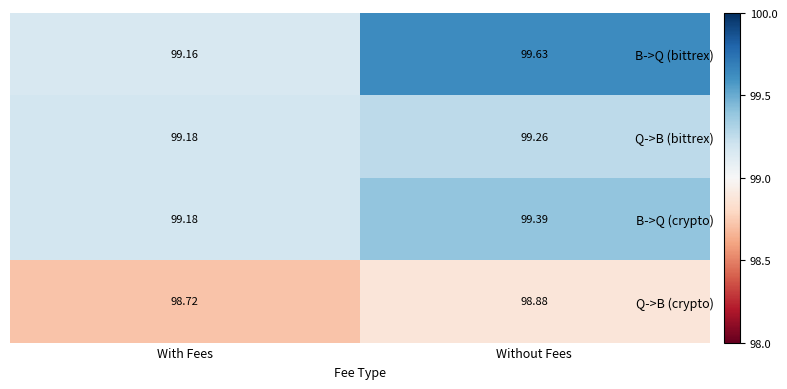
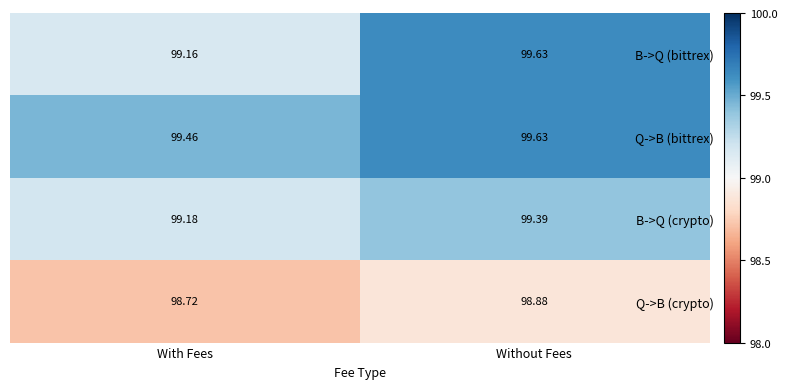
Q->B (bittrex), With Fees: 99.18 -> 99.46
Q->B (bittrex), Without Fees: 99.26 -> 99.63
